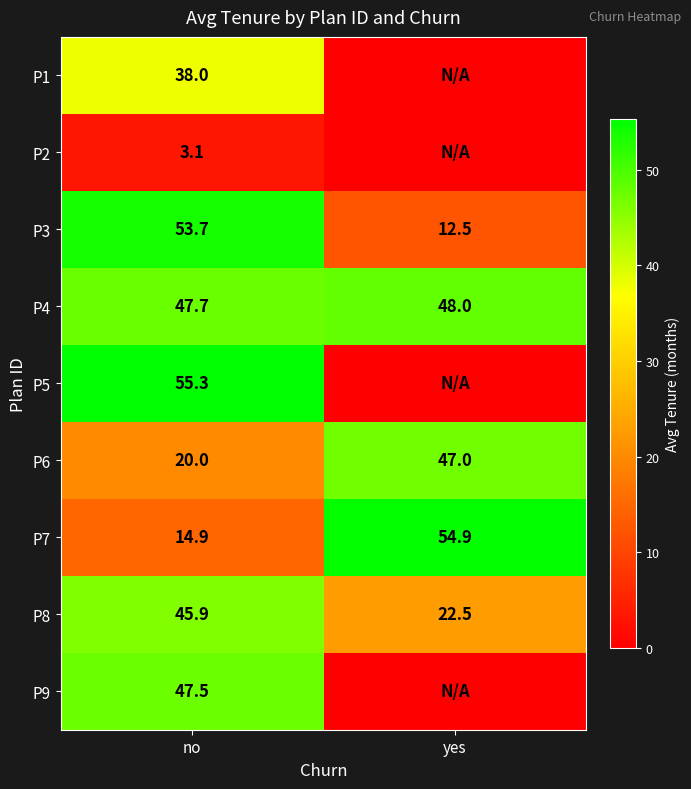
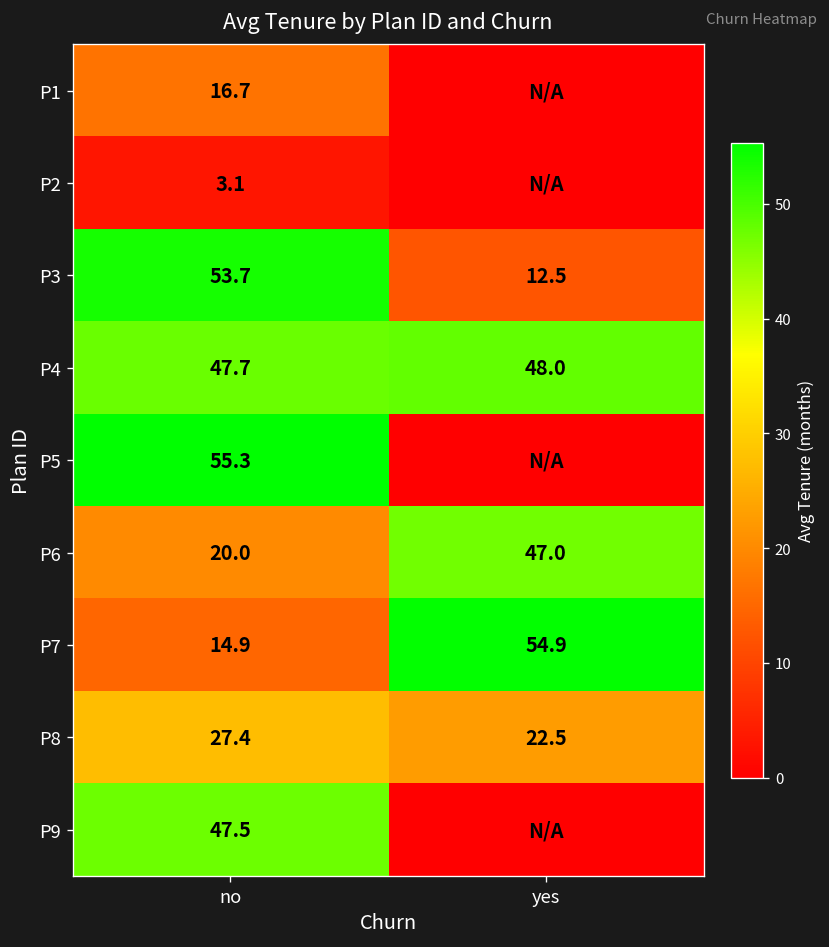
P1, no: 38.0 -> 16.7
P8, no: 45.9 -> 27.4
